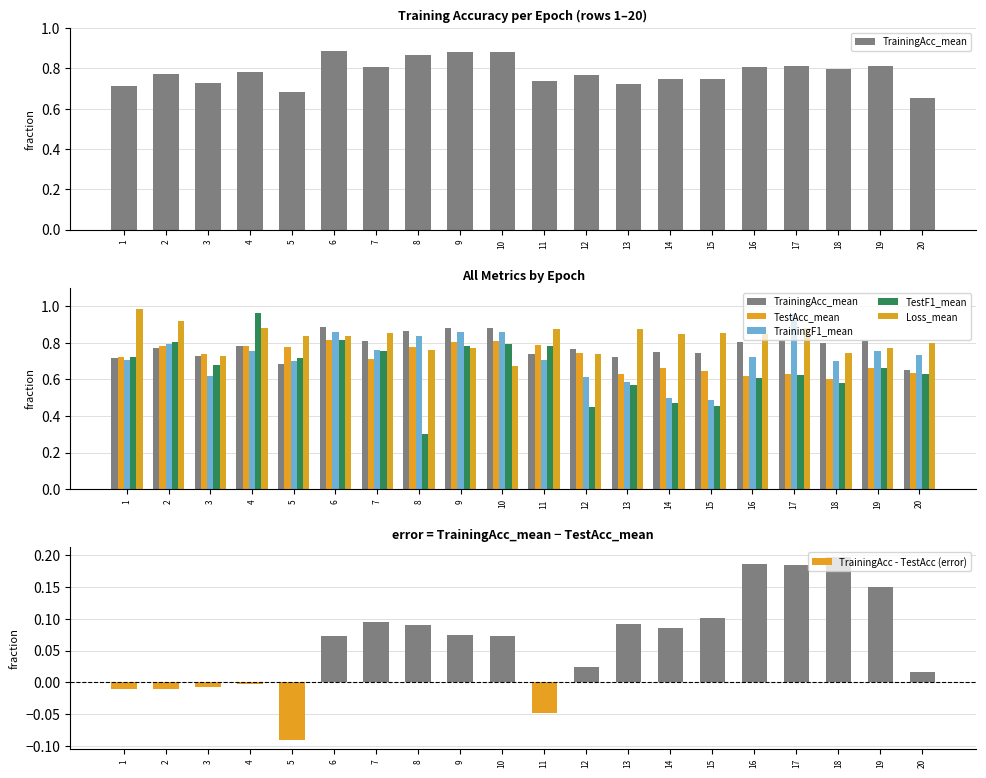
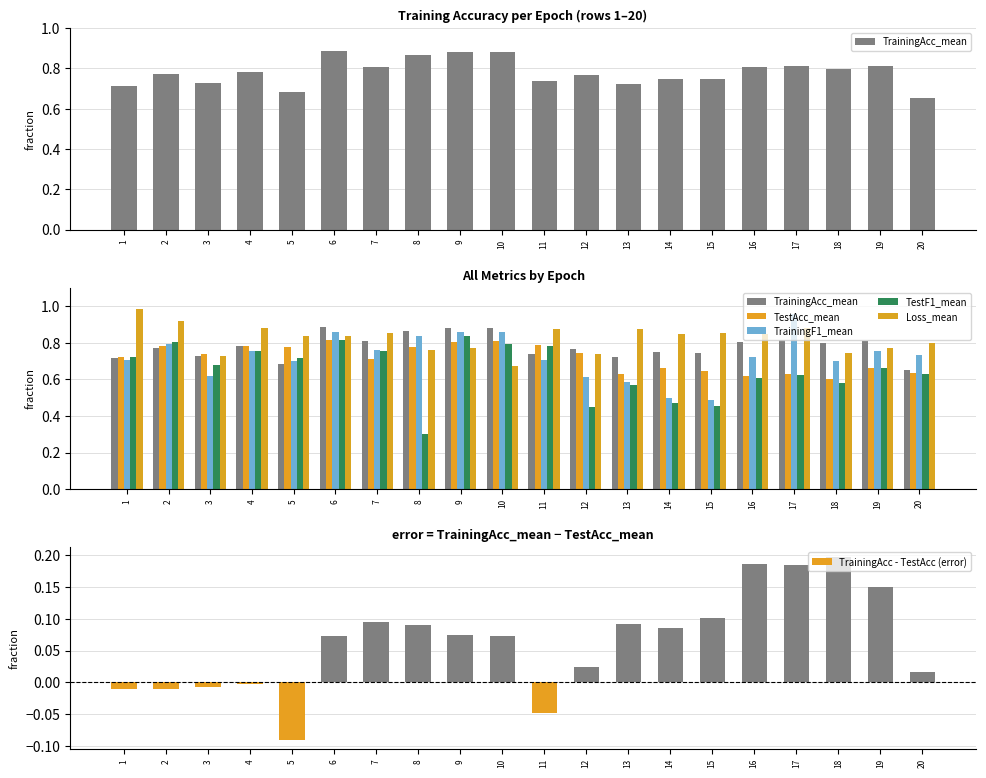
All Metrics by Epoch, TestF1_mean, 4: 0.96 -> 0.76
All Metrics by Epoch, TestF1_mean, 9: 0.78 -> 0.84
